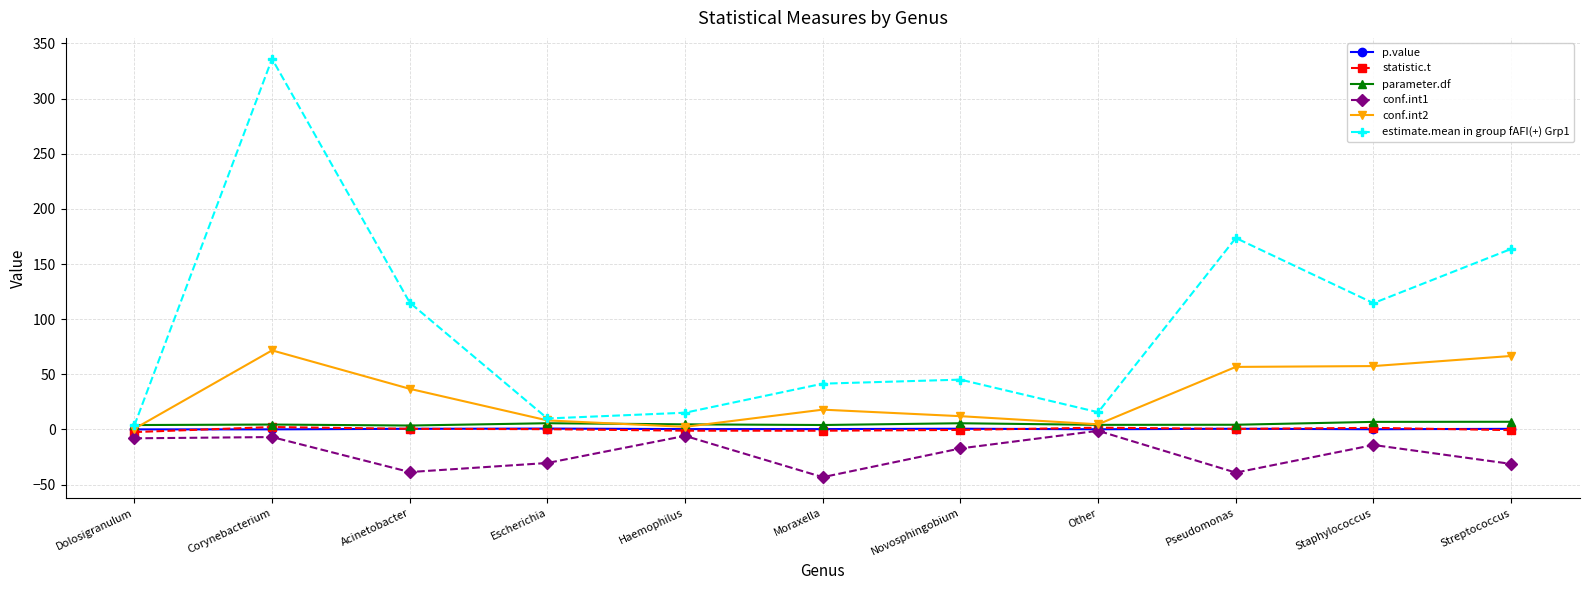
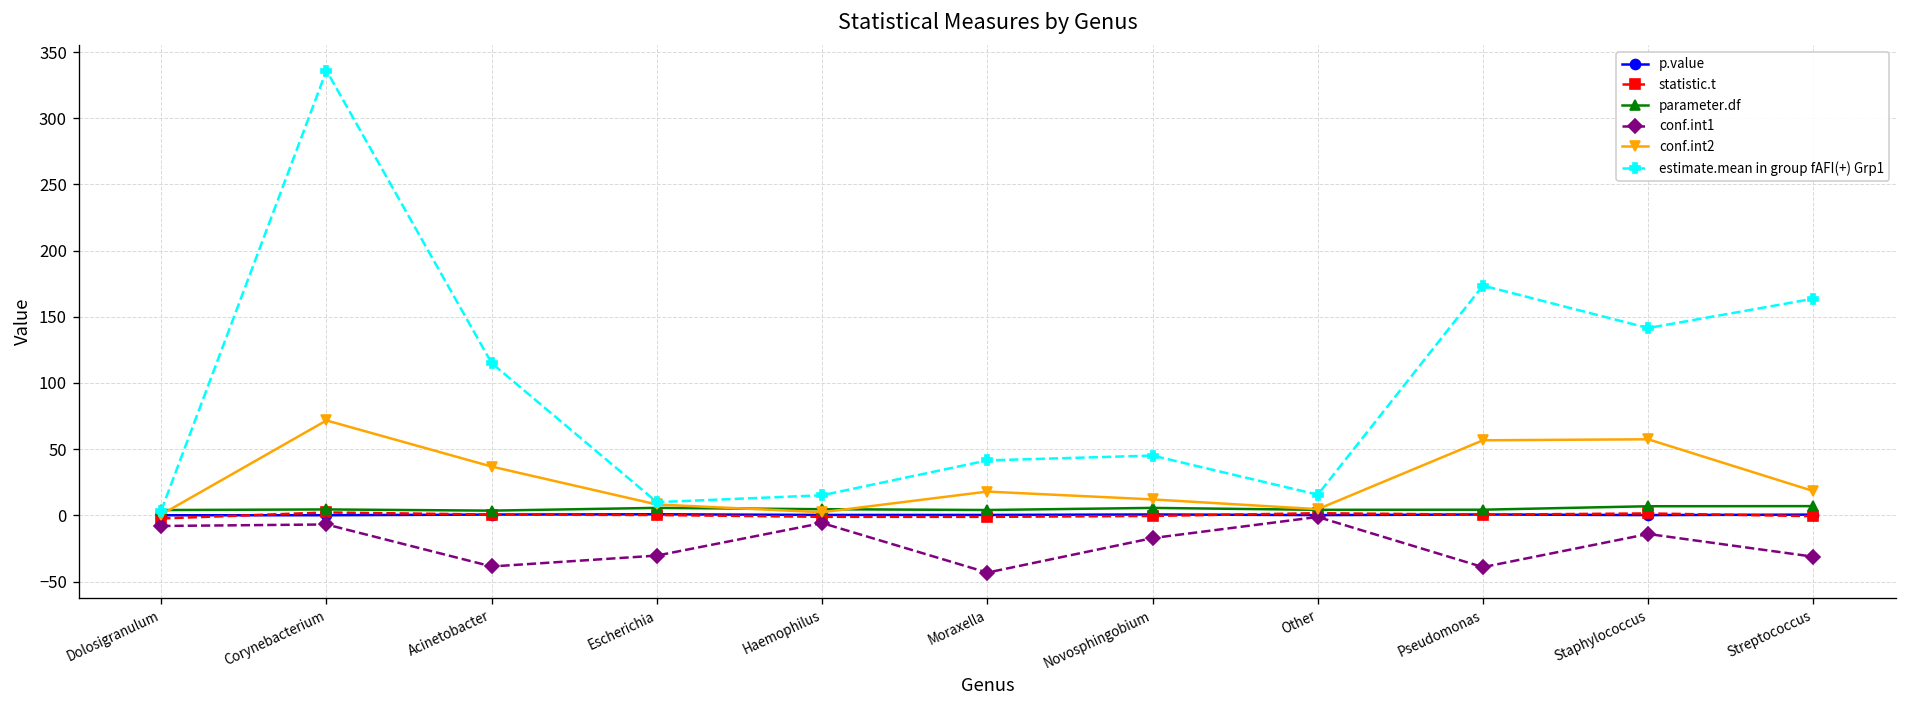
estimate.mean in group fAFI(+) Grp1, Staphylococcus: 115 -> 142
conf.int2, Streptococcus: 67 -> 18
